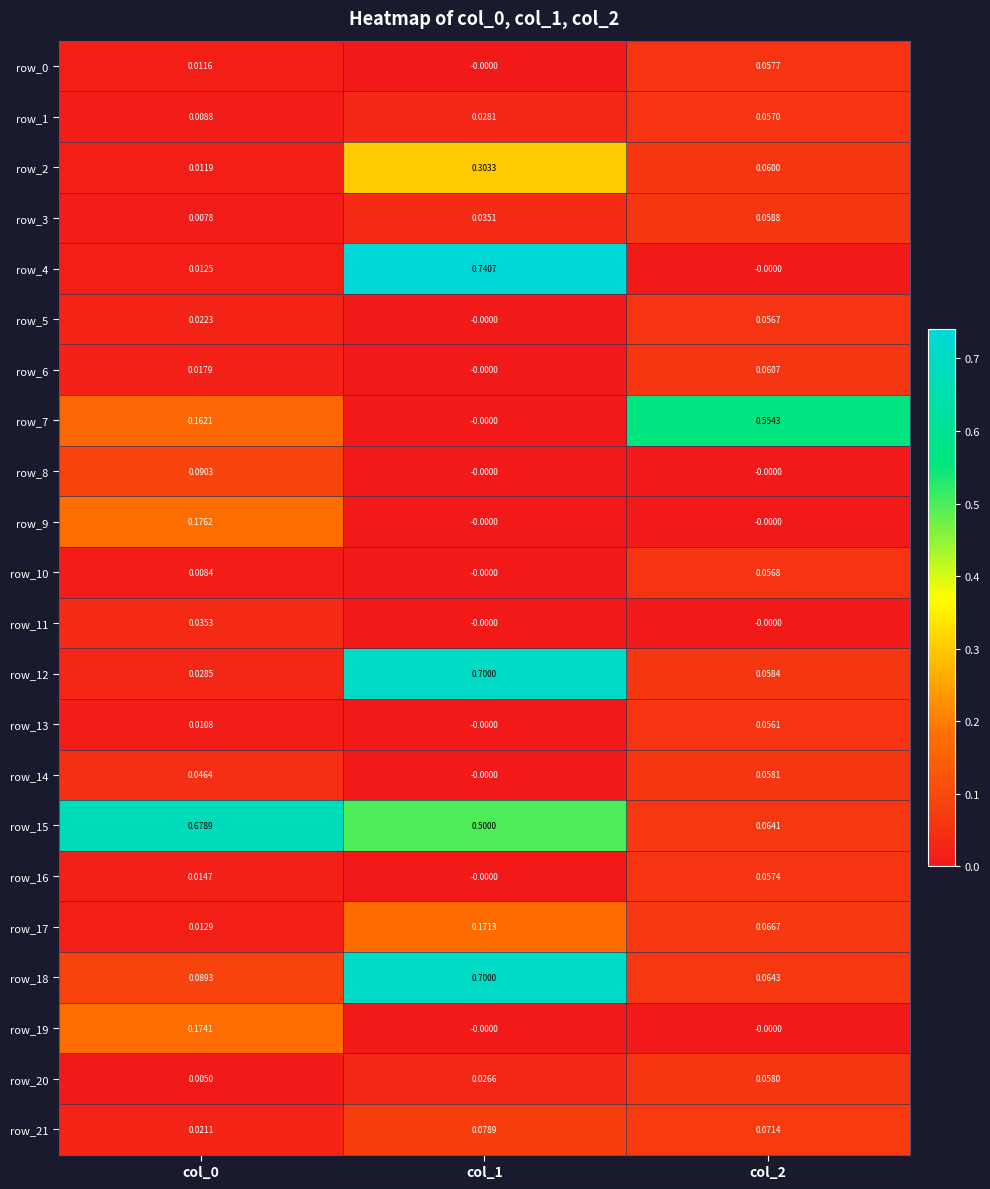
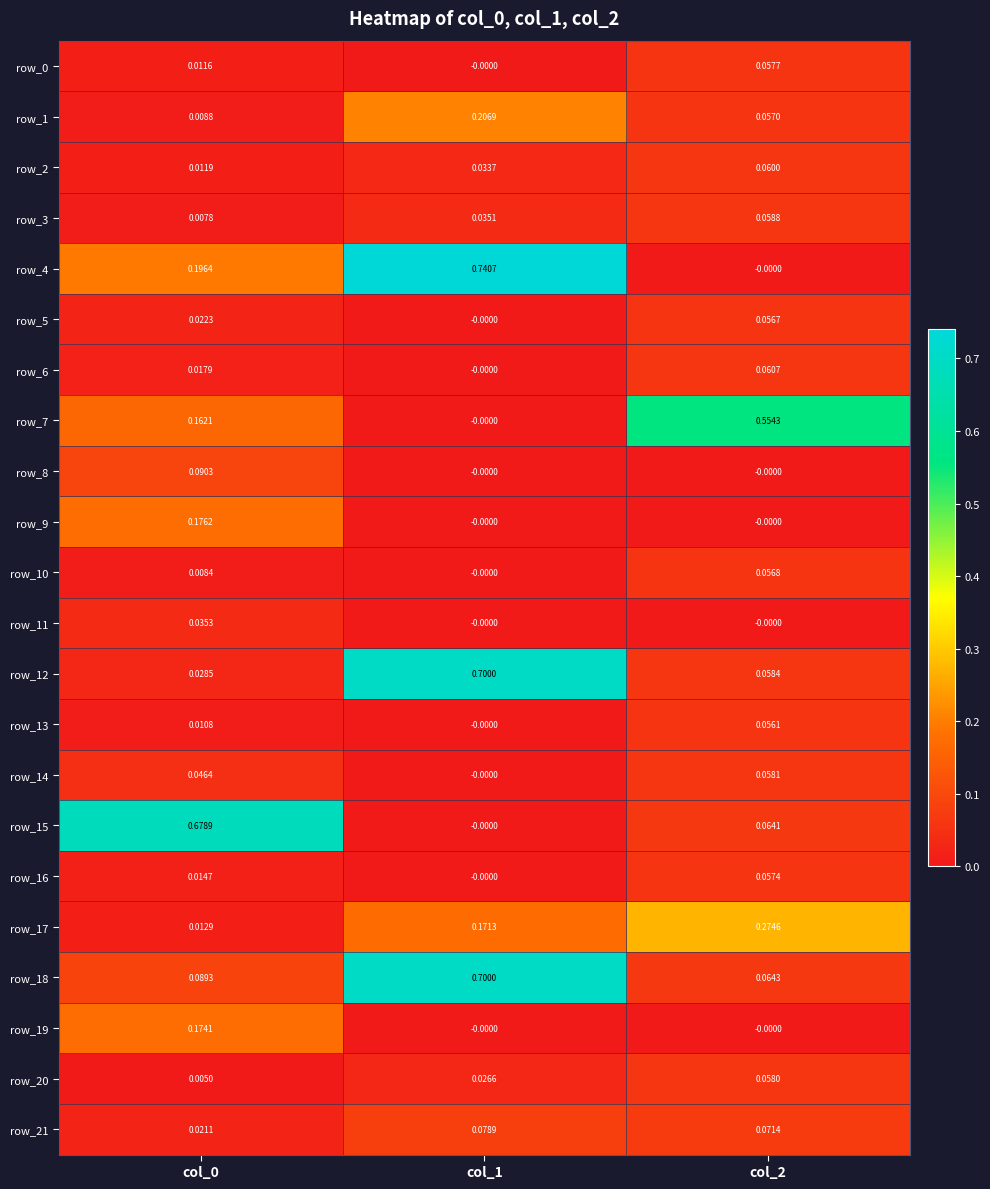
row_1, col_1: 0.0281 -> 0.2069
row_2, col_1: 0.3033 -> 0.0337
row_4, col_0: 0.0125 -> 0.1964
row_15, col_1: 0.5000 -> -0.0000
row_17, col_2: 0.0667 -> 0.2746
